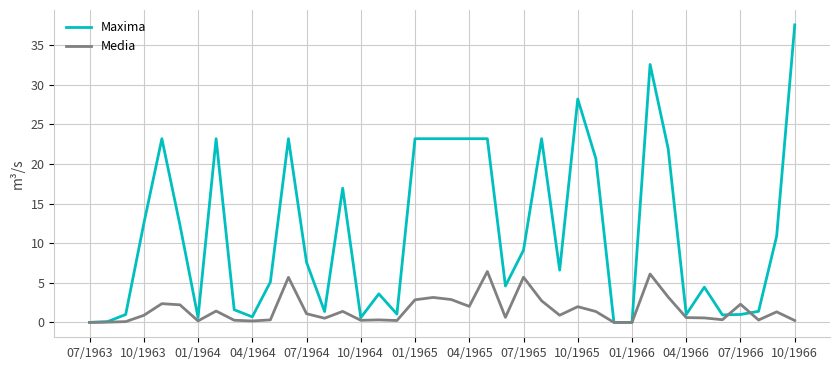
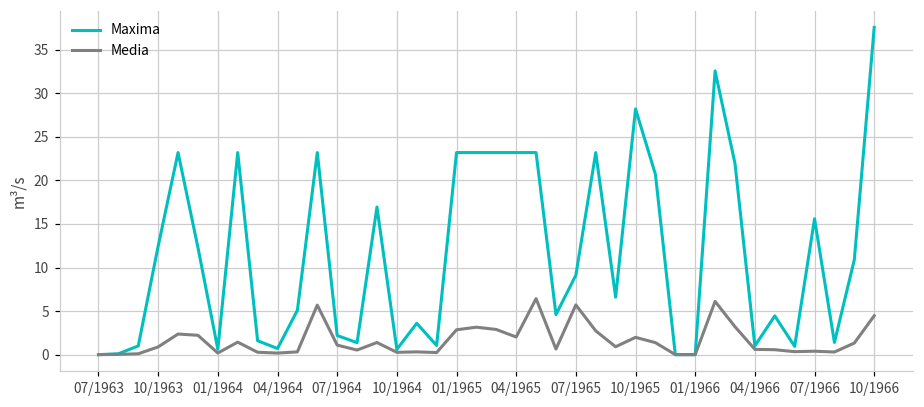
Maxima, 07/1964: 8 -> 2
Maxima, 07/1966: 1 -> 16
Media, 07/1966: 2 -> 0
Media, 10/1966: 0 -> 4
